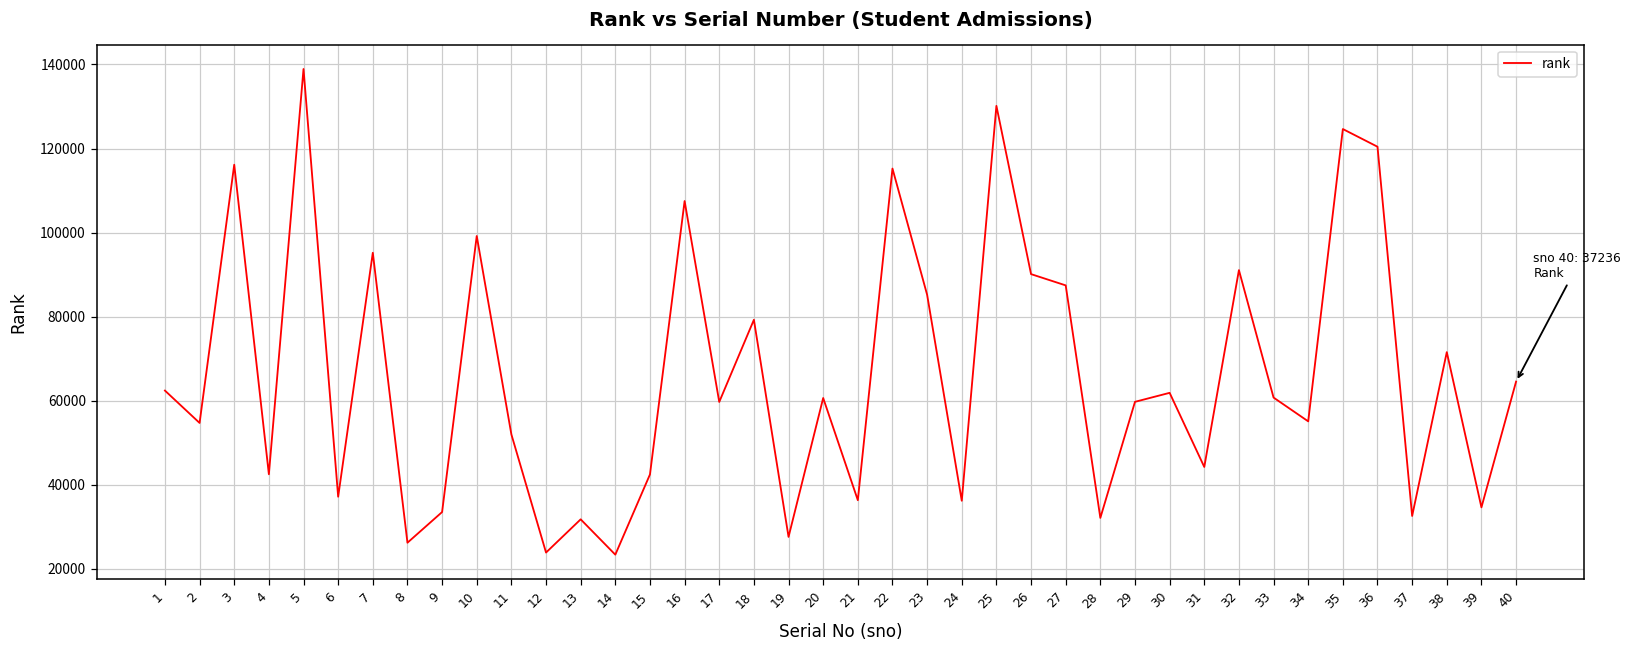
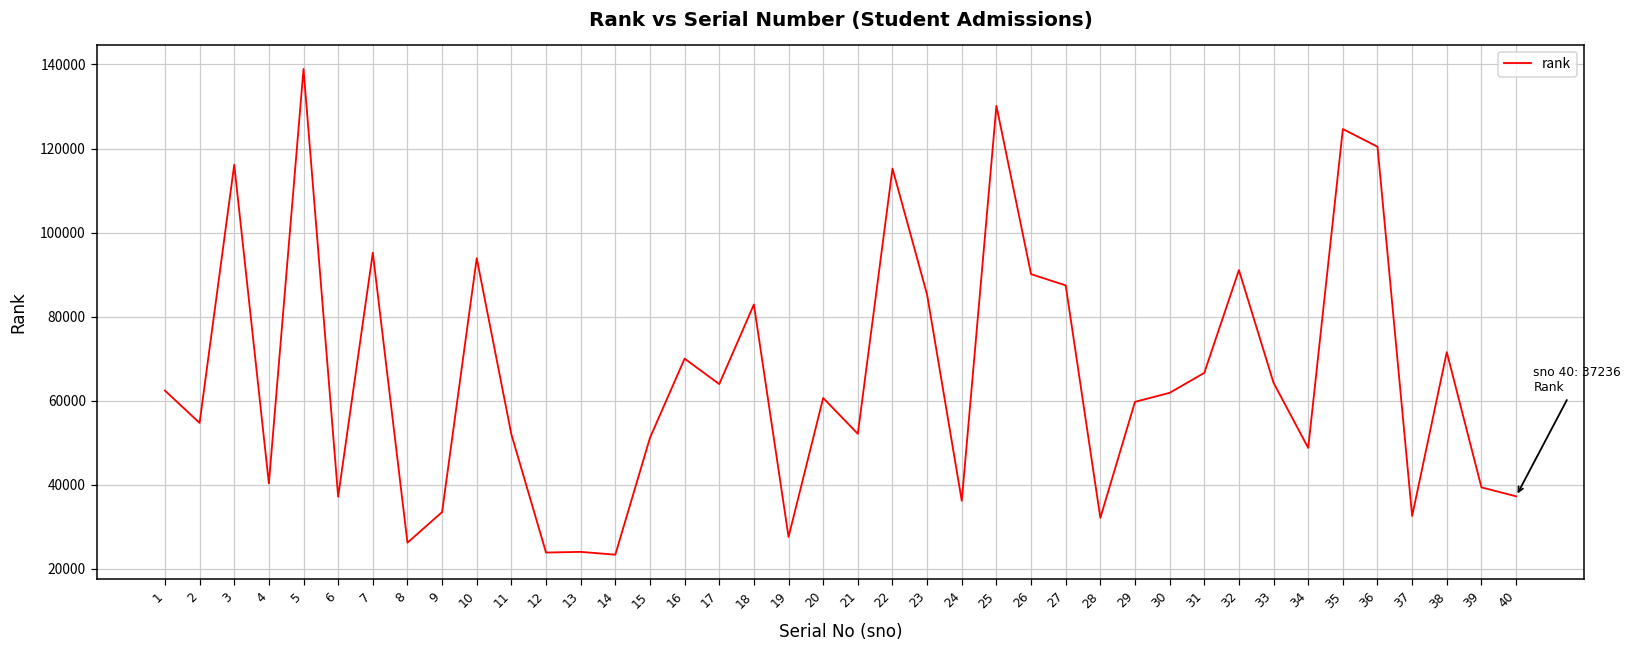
4: 42000 -> 40000
10: 99000 -> 94000
13: 32000 -> 24000
15: 42000 -> 51000
16: 108000 -> 70000
17: 60000 -> 64000
18: 79000 -> 83000
21: 36000 -> 52000
31: 44000 -> 67000
33: 61000 -> 64000
34: 55000 -> 49000
39: 35000 -> 39000
40: 65000 -> 37000
